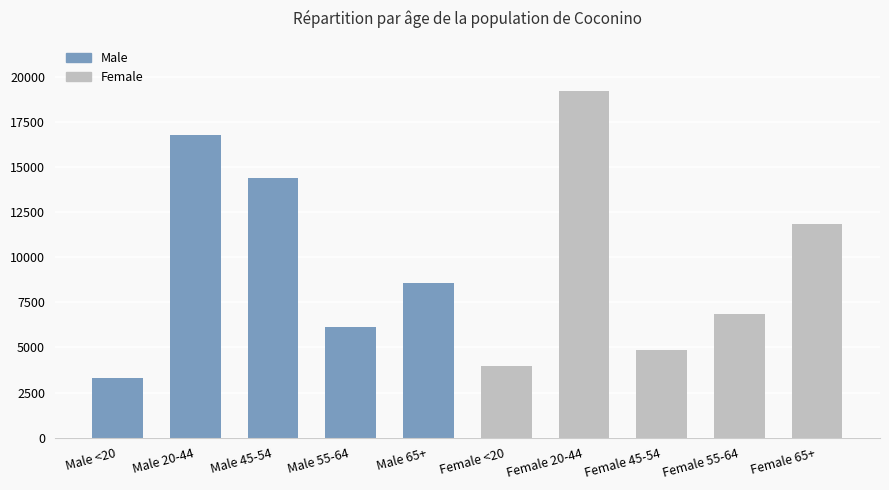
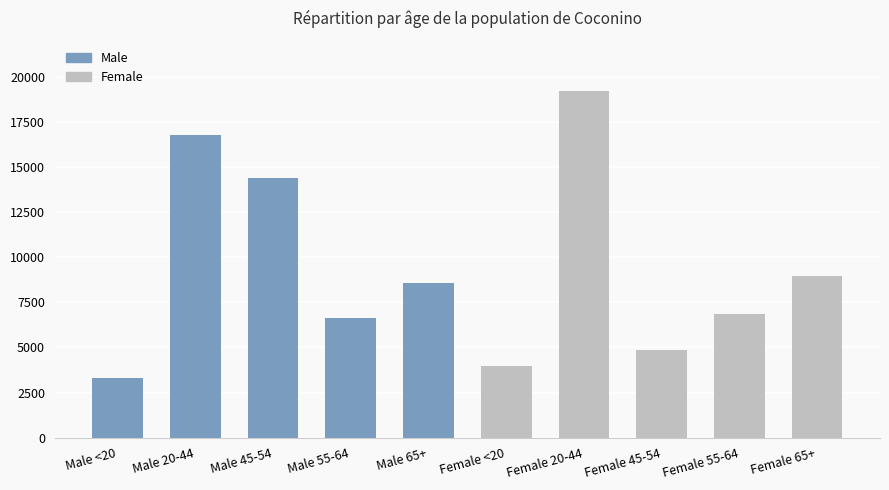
Male, Male 55-64: 6100 -> 6600
Female, Female 65+: 11800 -> 9000
